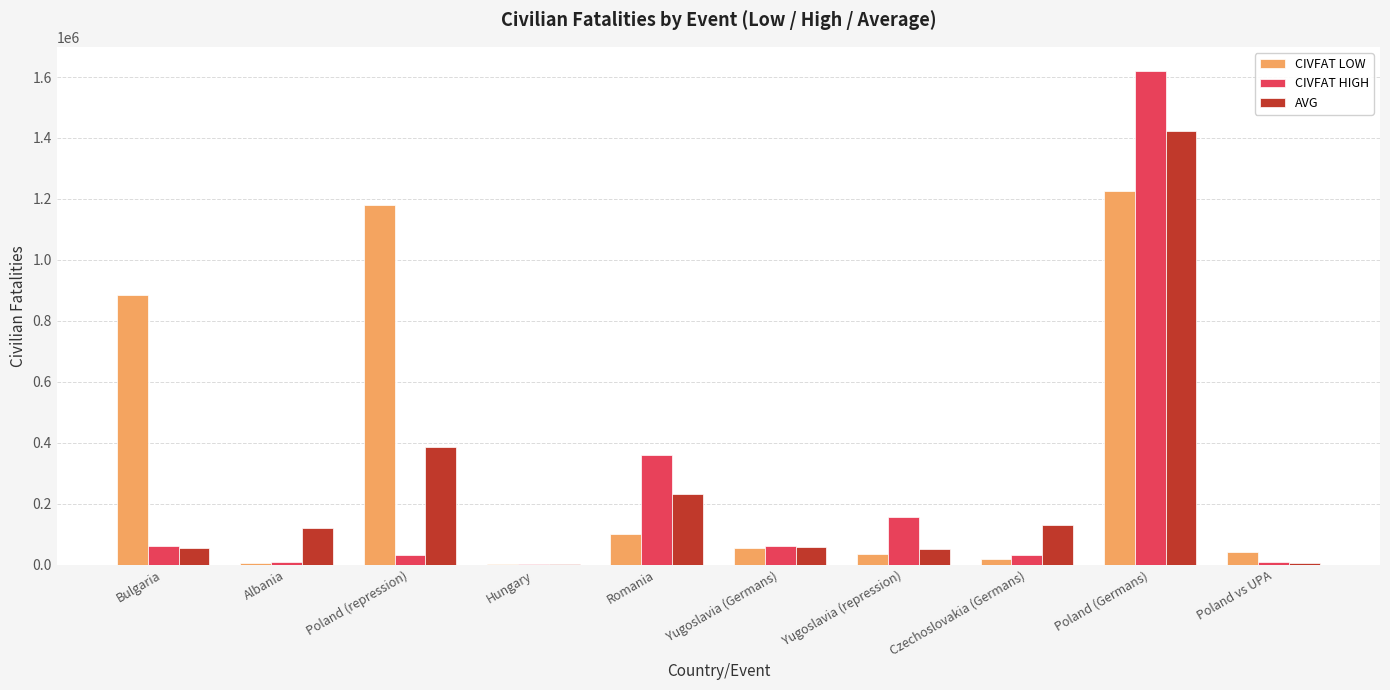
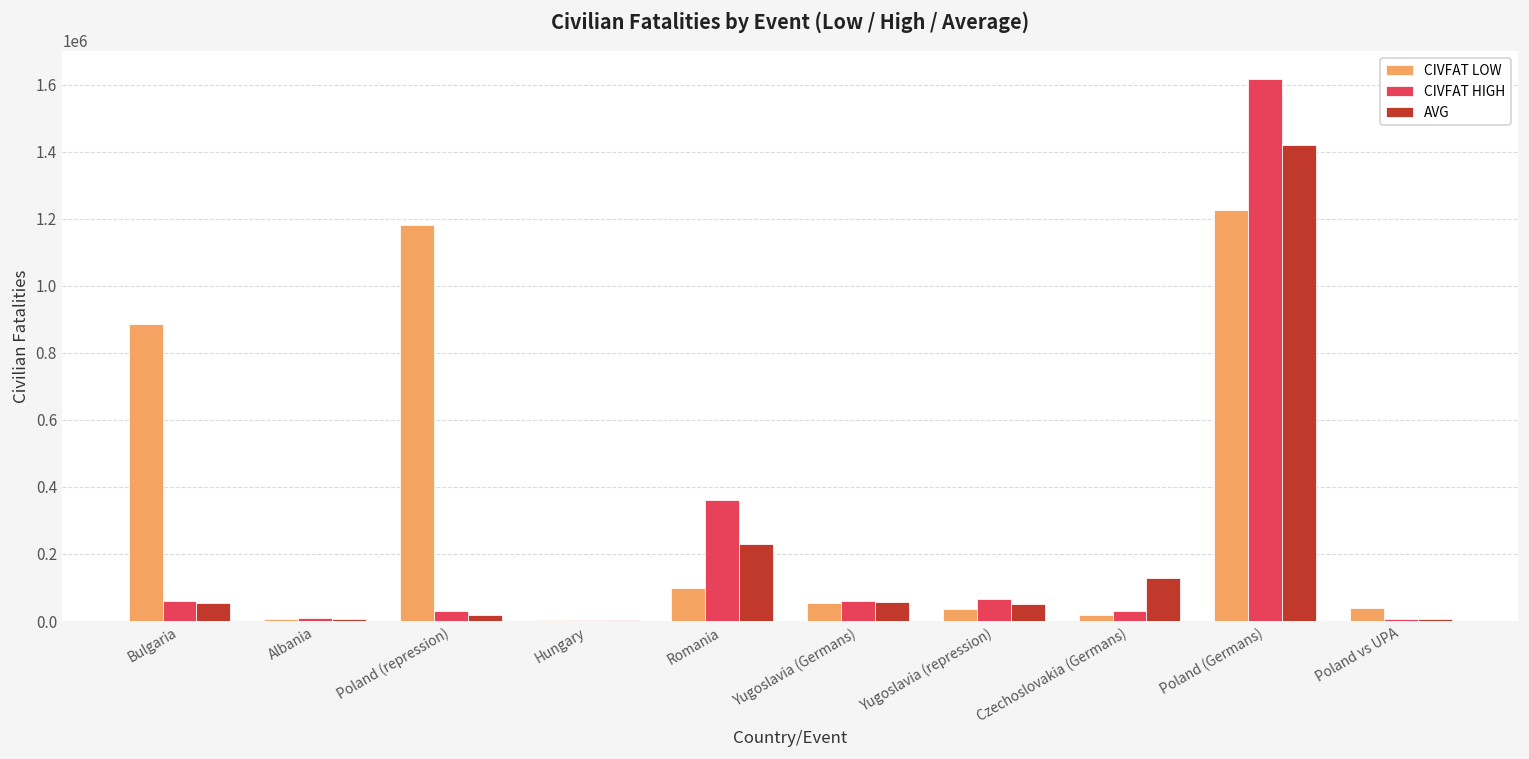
AVG, Albania: 120000 -> 10000
AVG, Poland (repression): 390000 -> 20000
CIVFAT HIGH, Yugoslavia (repression): 160000 -> 70000
